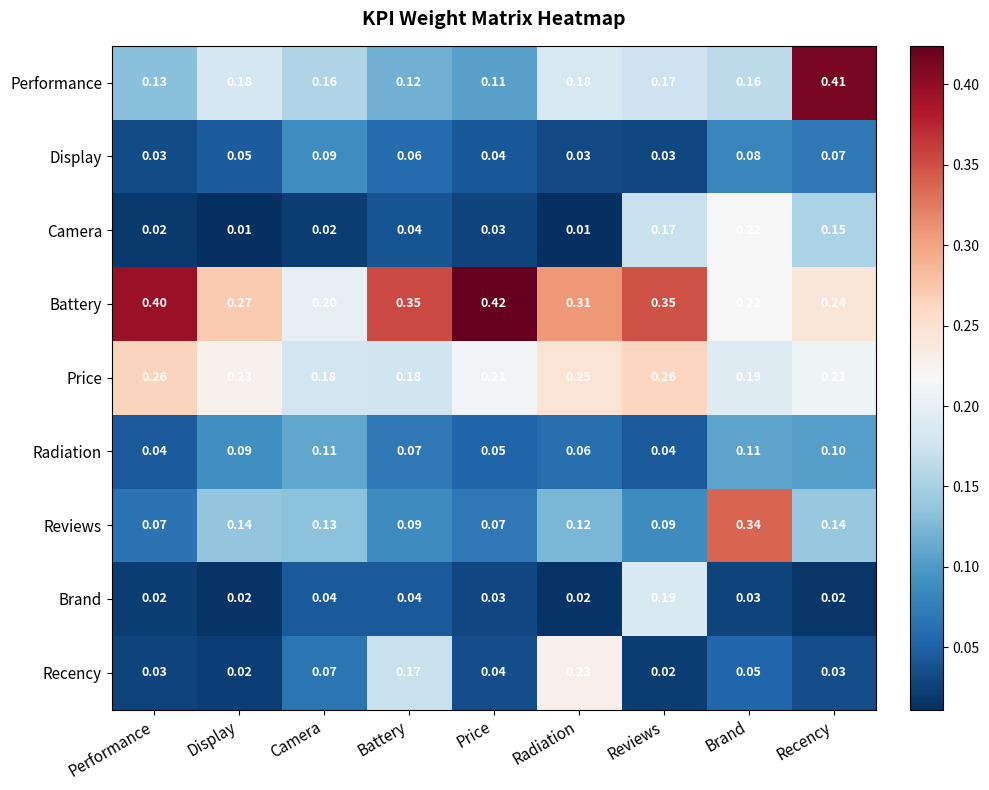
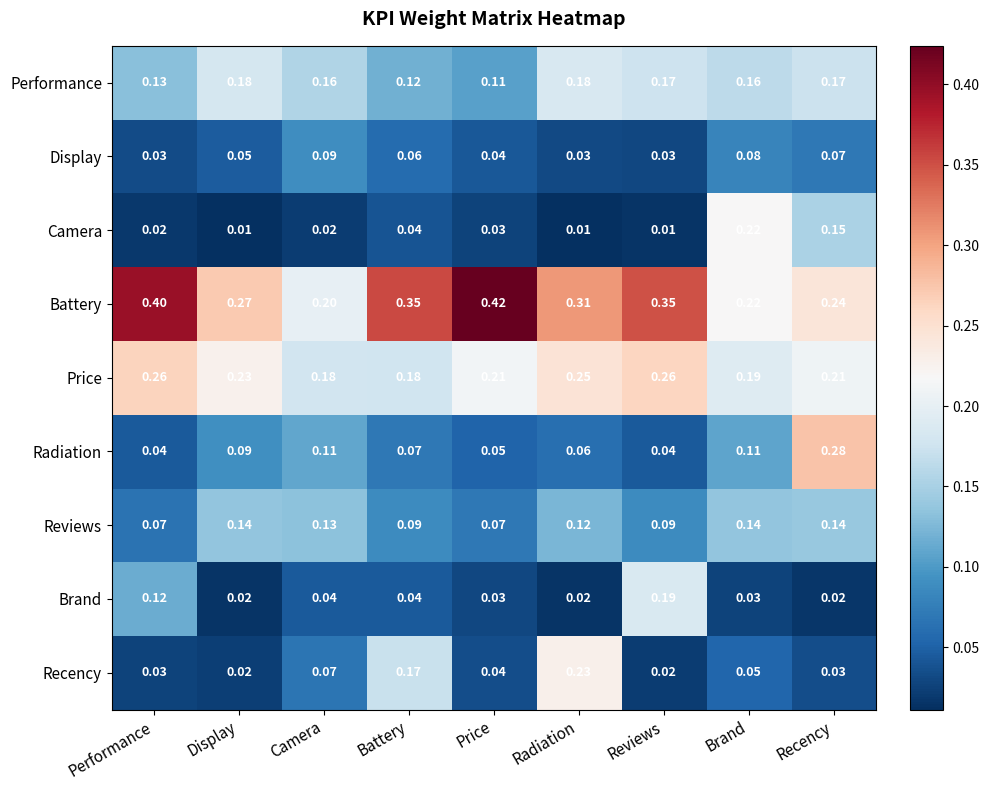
Performance, Recency: 0.41 -> 0.17
Camera, Reviews: 0.17 -> 0.01
Radiation, Recency: 0.10 -> 0.28
Reviews, Brand: 0.34 -> 0.14
Brand, Performance: 0.02 -> 0.12
